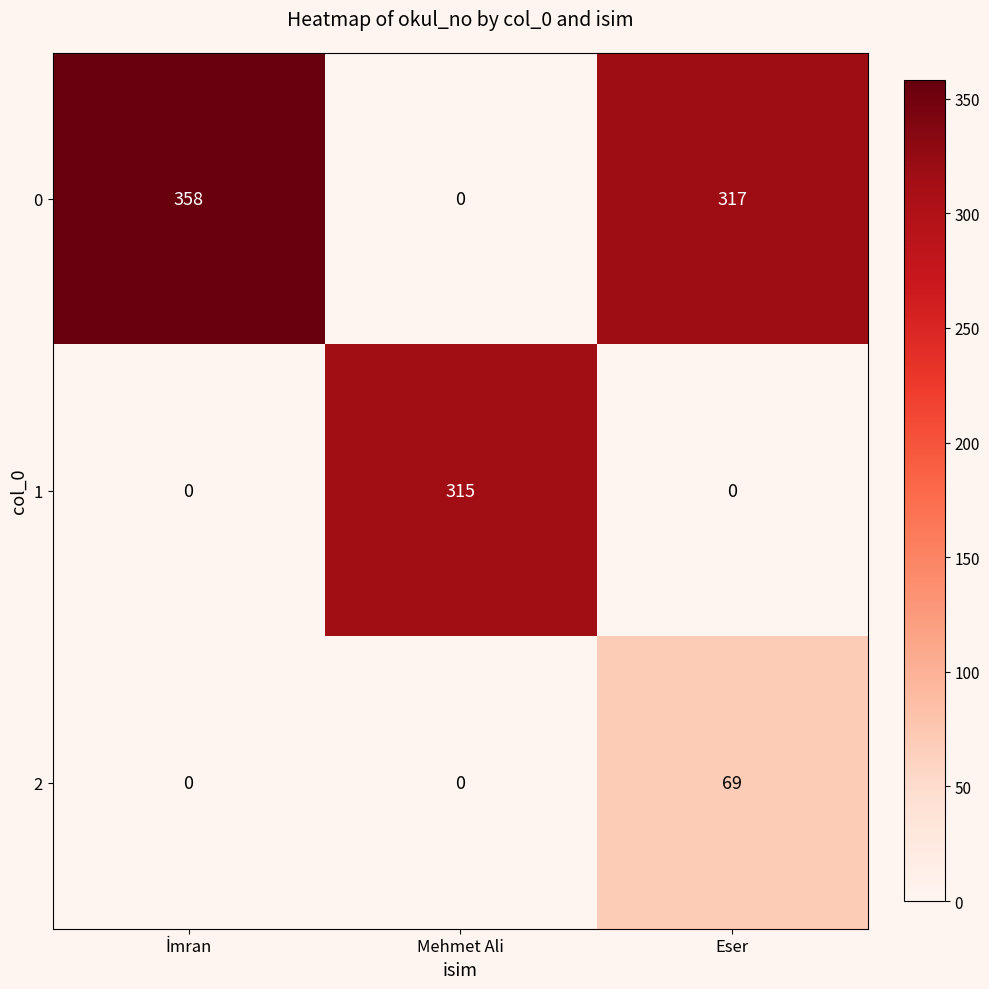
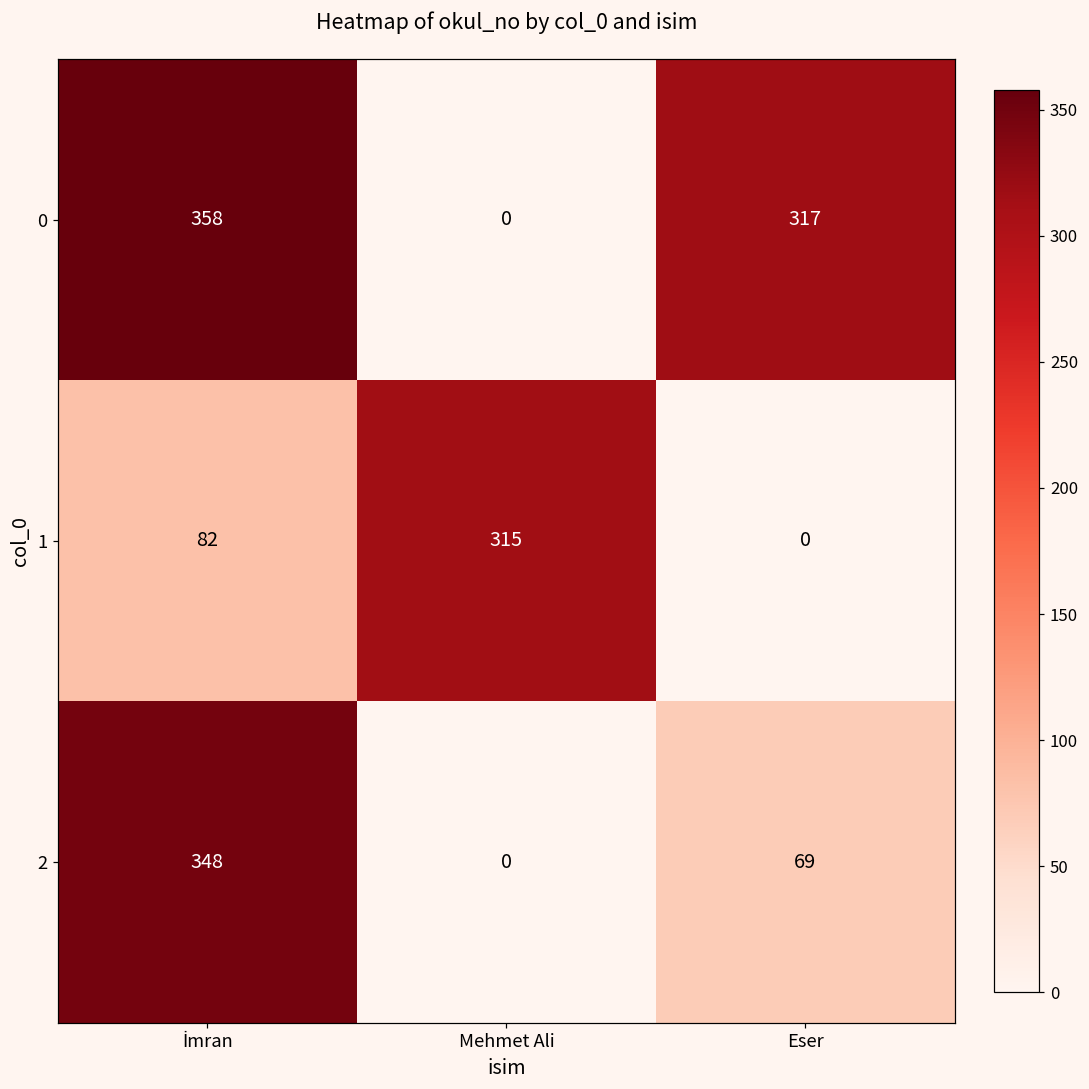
1, İmran: 0 -> 82
2, İmran: 0 -> 348
